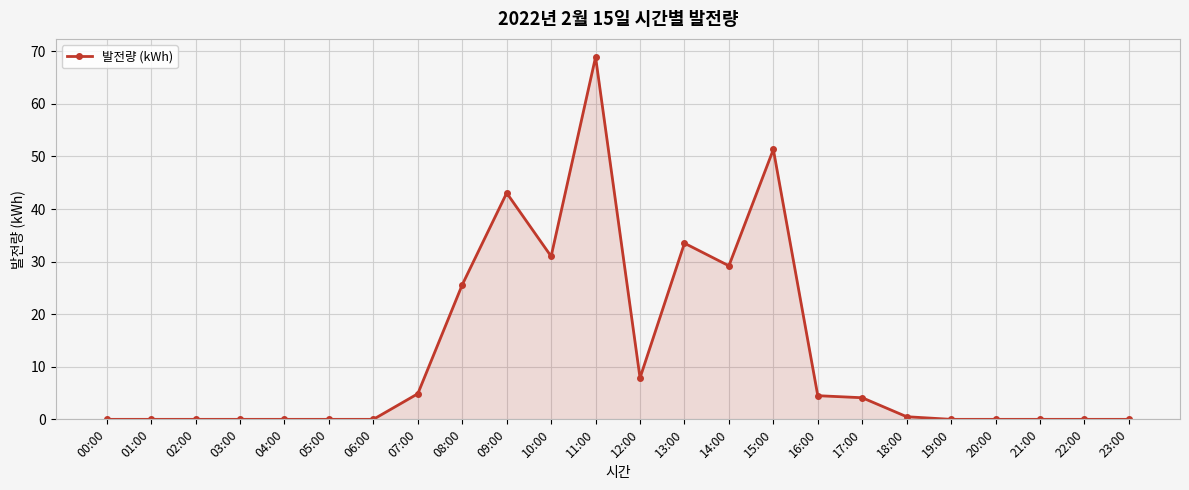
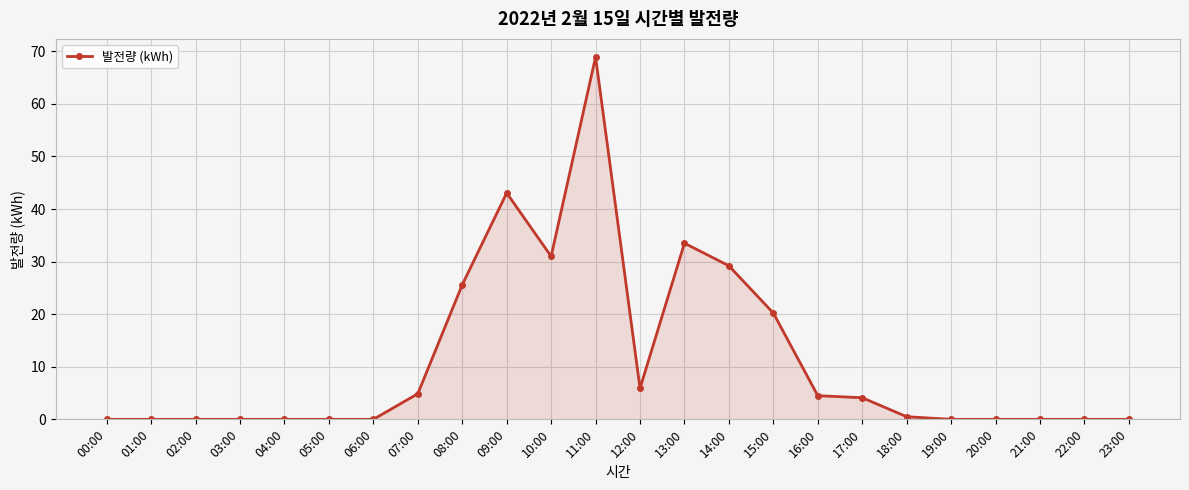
12:00: 8 -> 6
15:00: 51 -> 20
